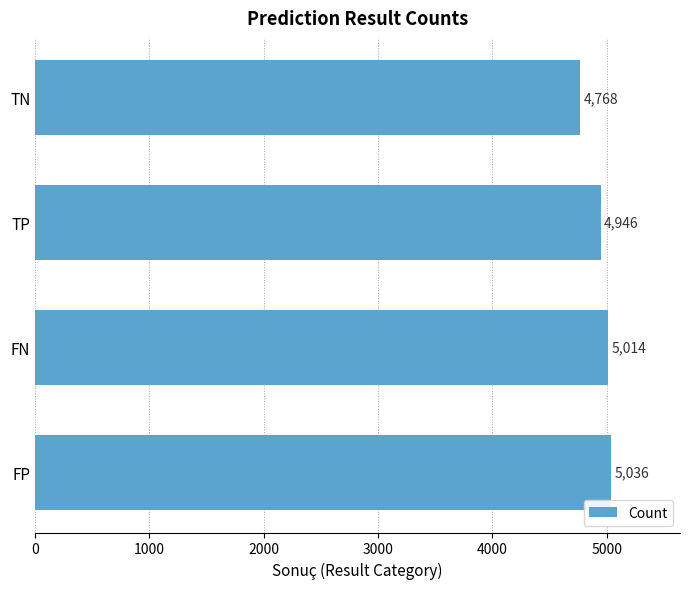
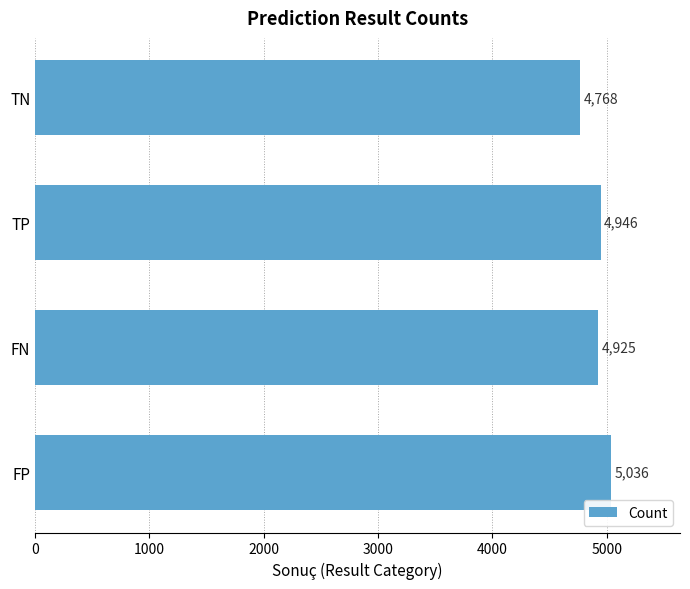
FN: 5,014 -> 4,925
